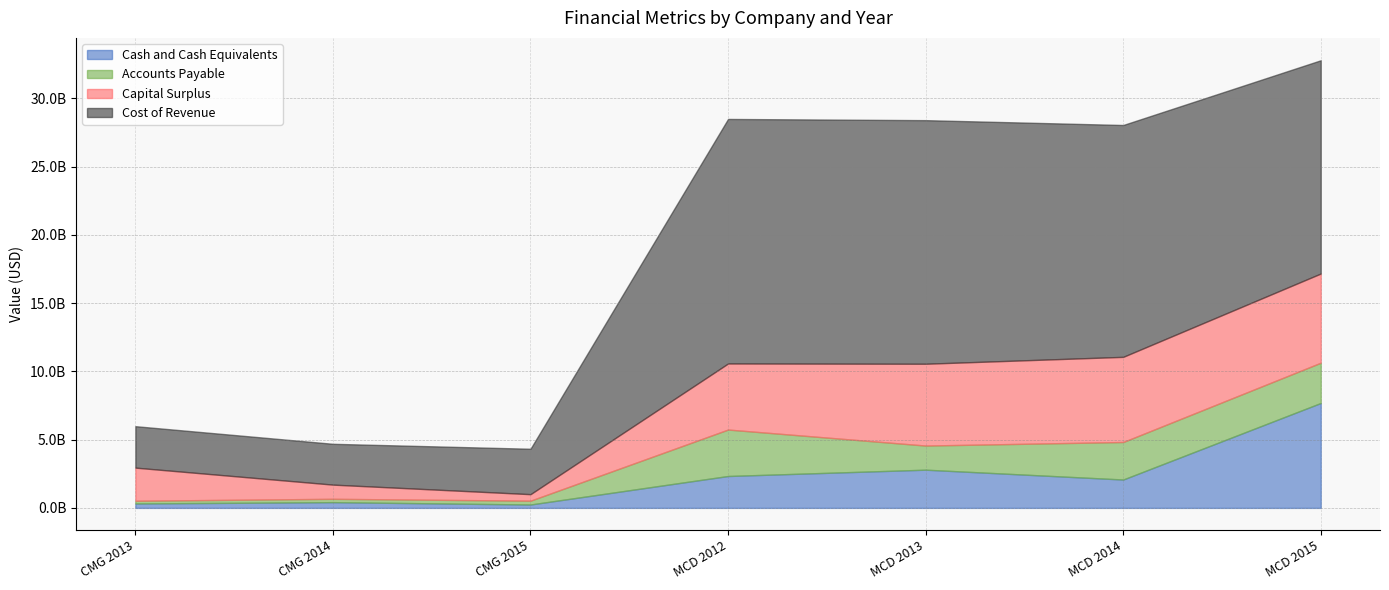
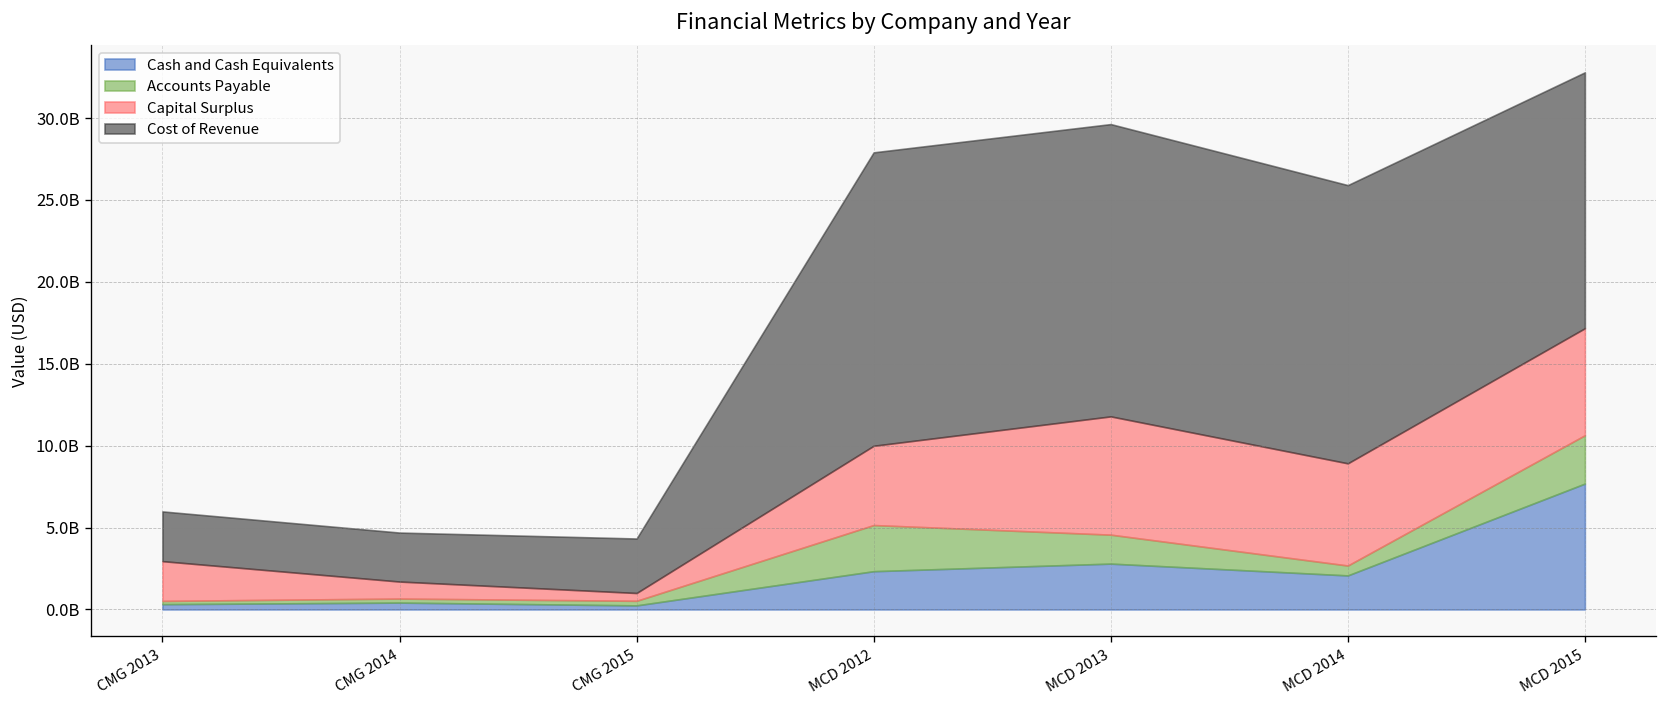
Accounts Payable, MCD 2012: 3400000000 -> 2800000000
Capital Surplus, MCD 2013: 6000000000 -> 7200000000
Accounts Payable, MCD 2014: 2700000000 -> 600000000
